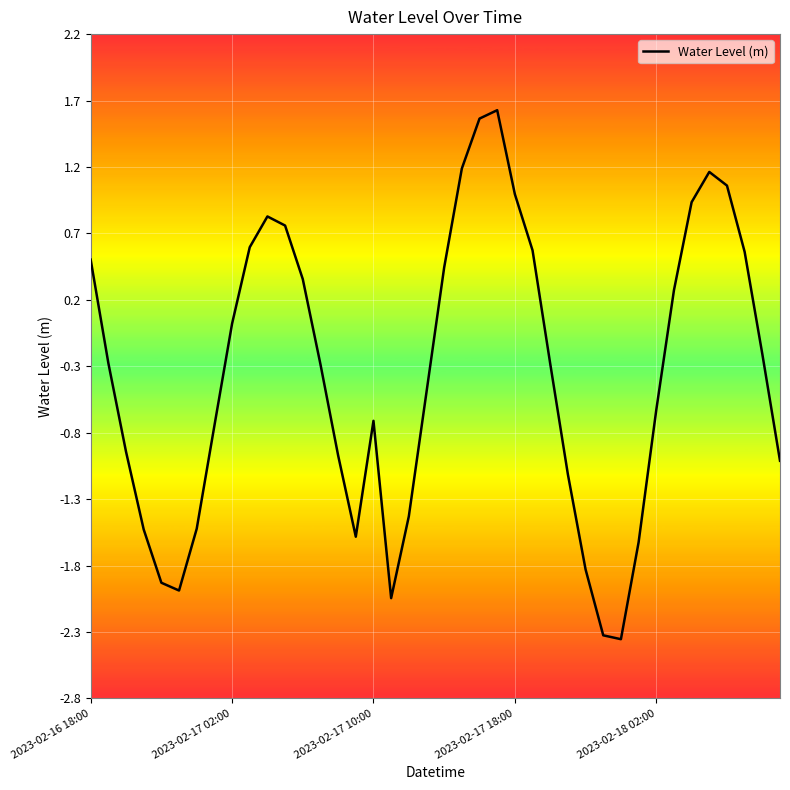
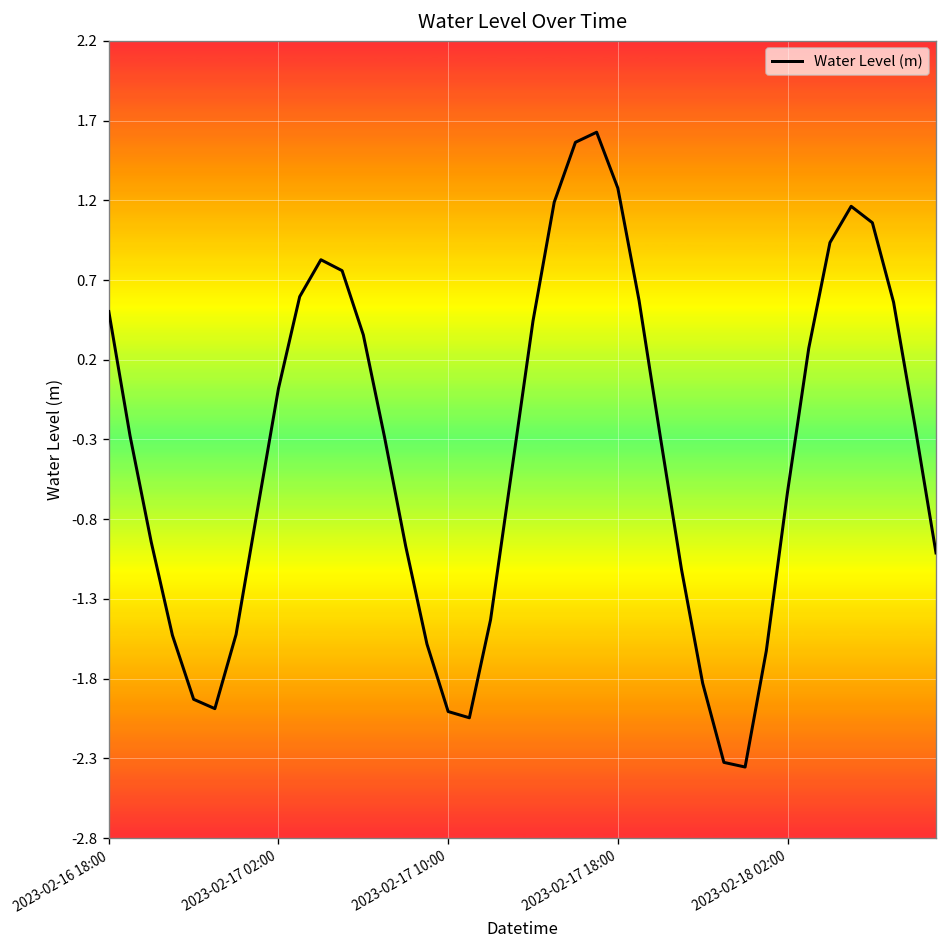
2023-02-17 10:00: -0.71 -> -2.01
2023-02-17 18:00: 0.99 -> 1.28
